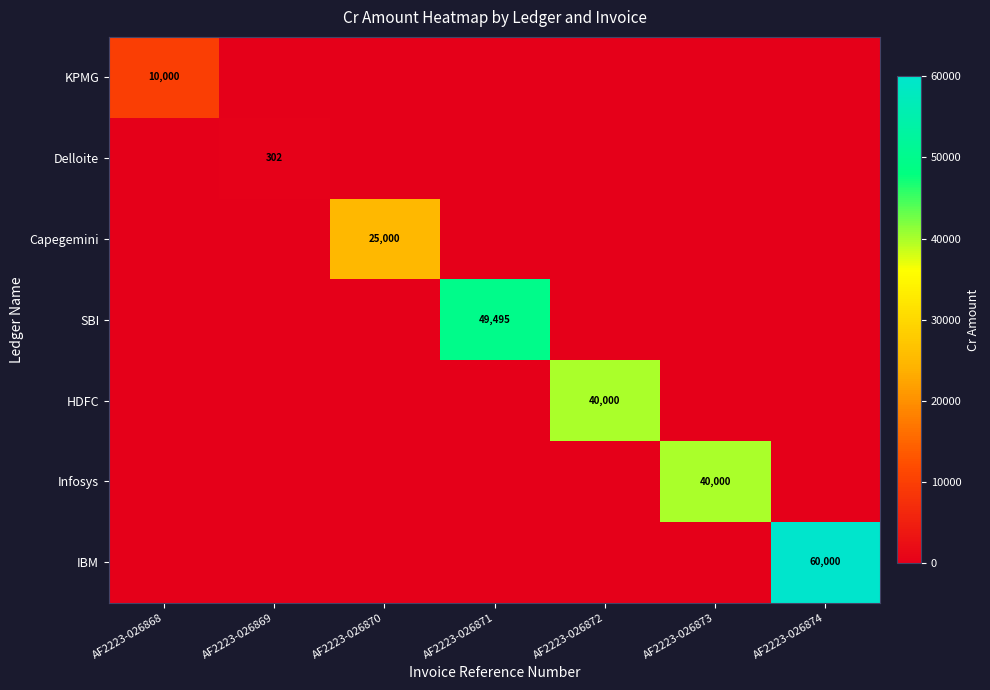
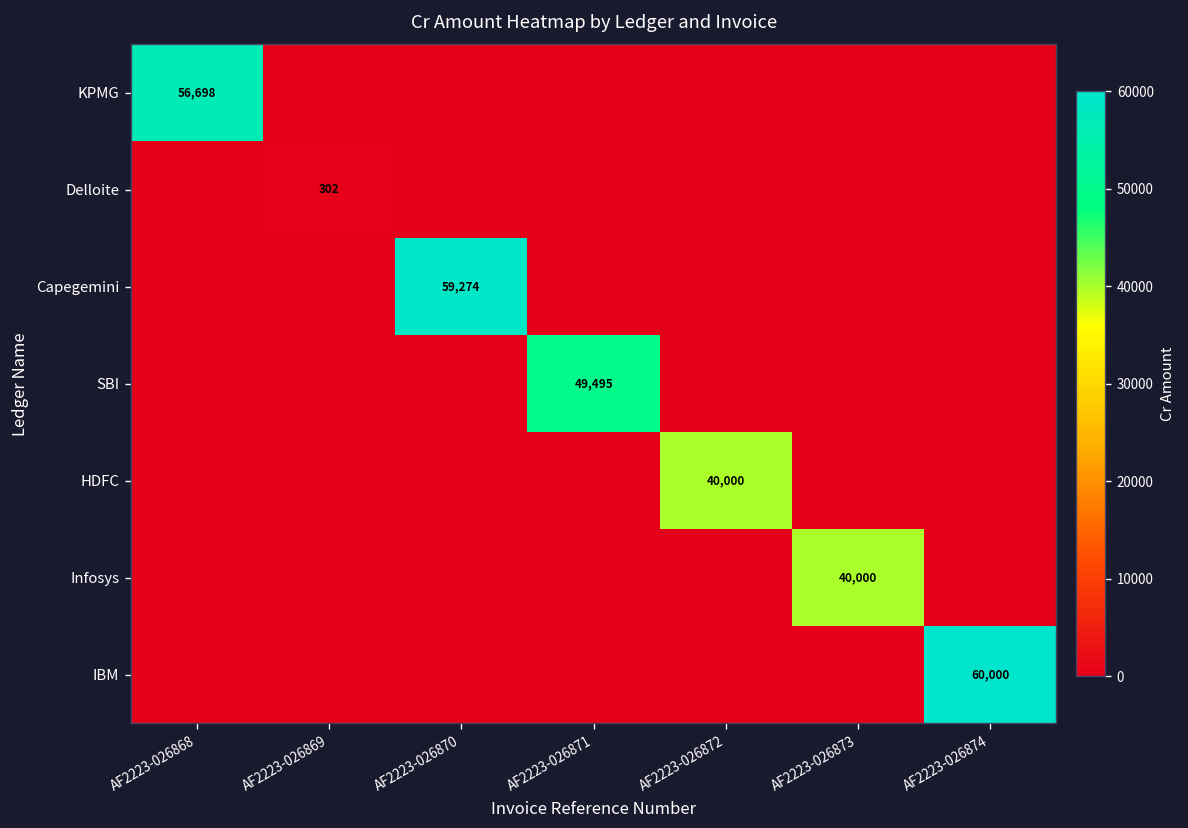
KPMG, AF2223-026868: 10,000 -> 56,698
Capegemini, AF2223-026870: 25,000 -> 59,274
